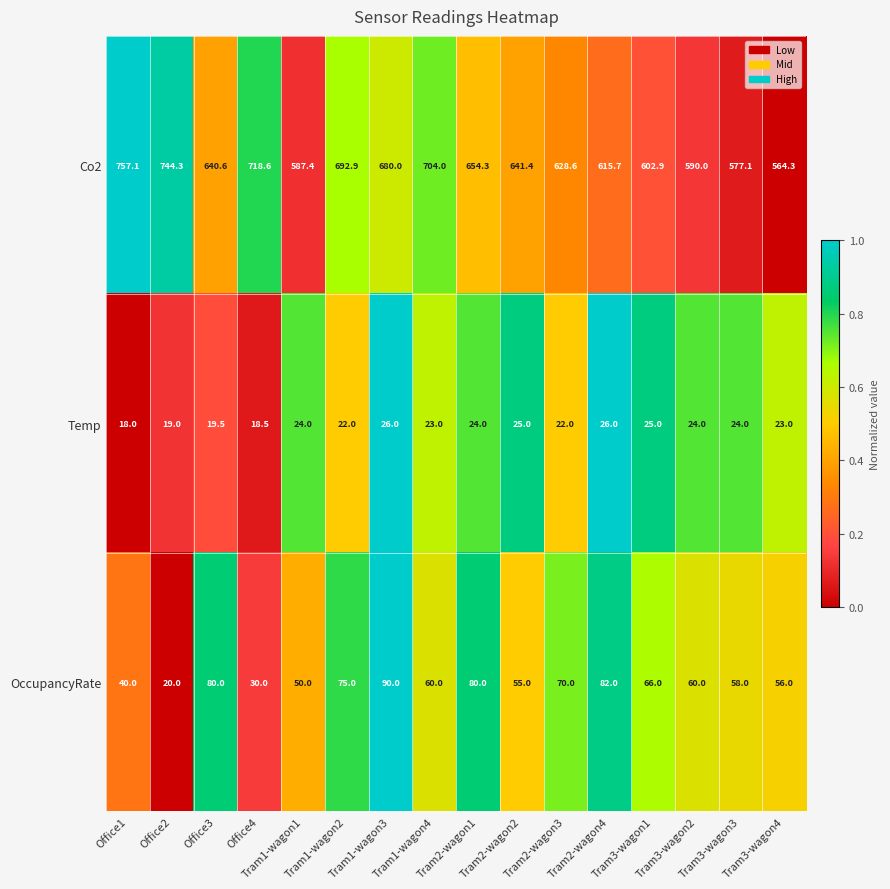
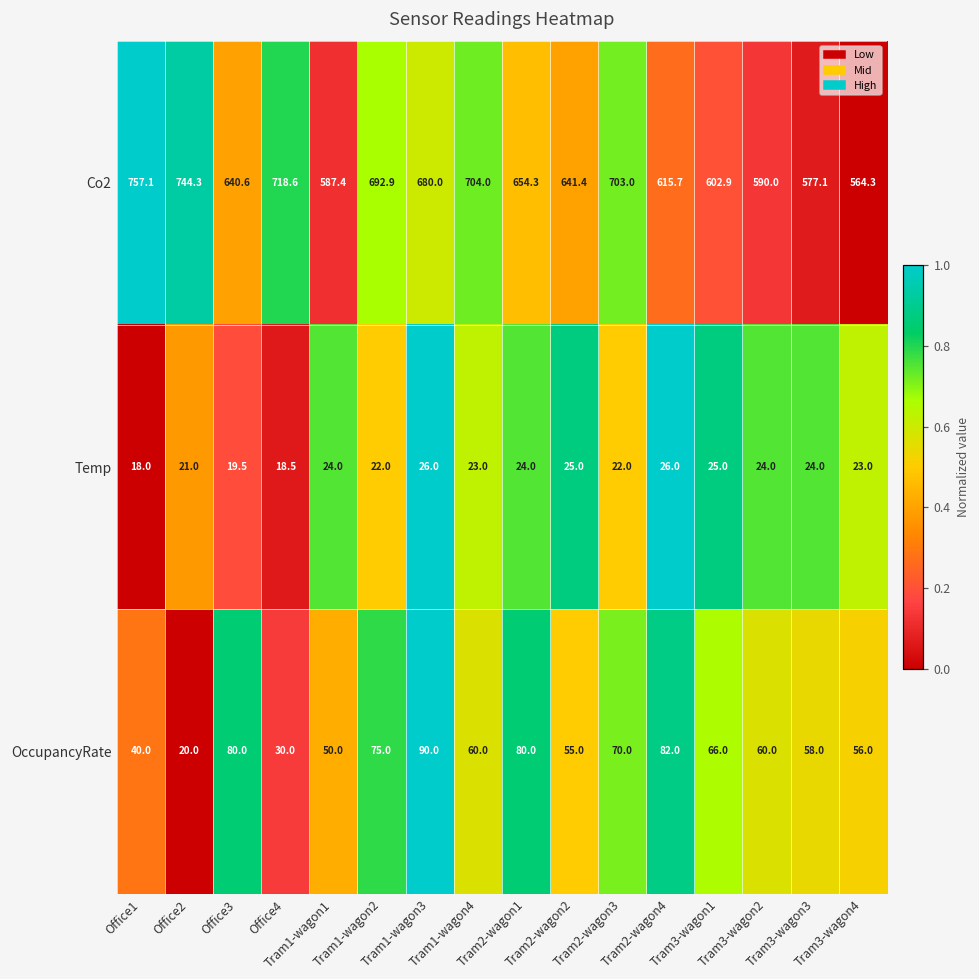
Co2, Tram2-wagon3: 628.6 -> 703.0
Temp, Office2: 19.0 -> 21.0
